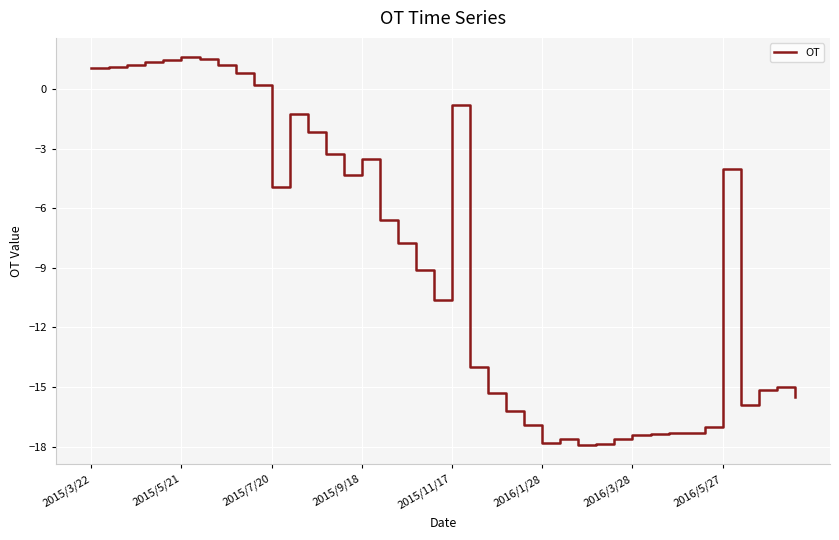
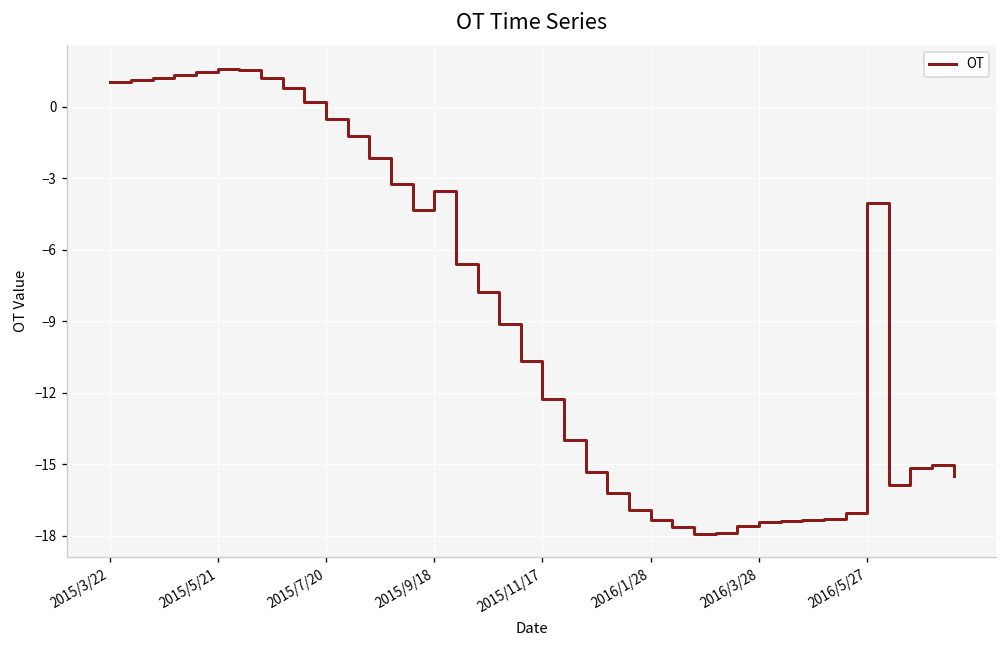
2015/7/20: -5.0 -> -0.5
2015/11/17: -0.8 -> -12.3
2016/1/28: -17.8 -> -17.3
